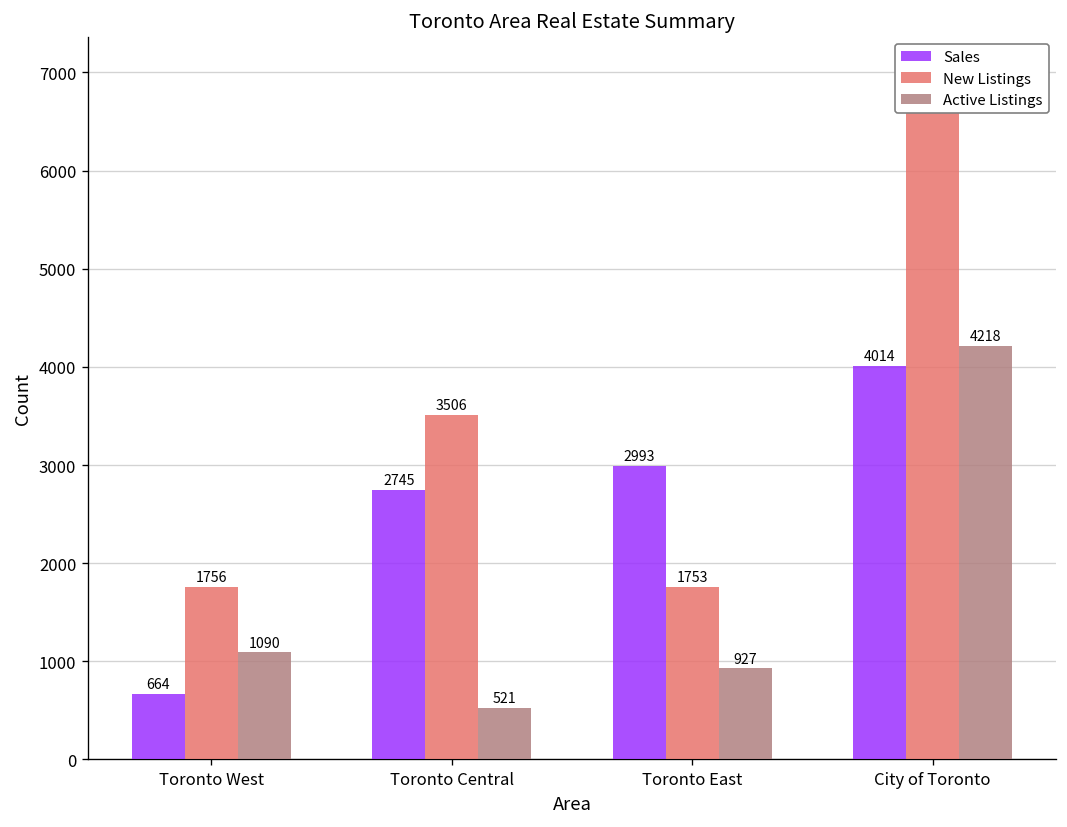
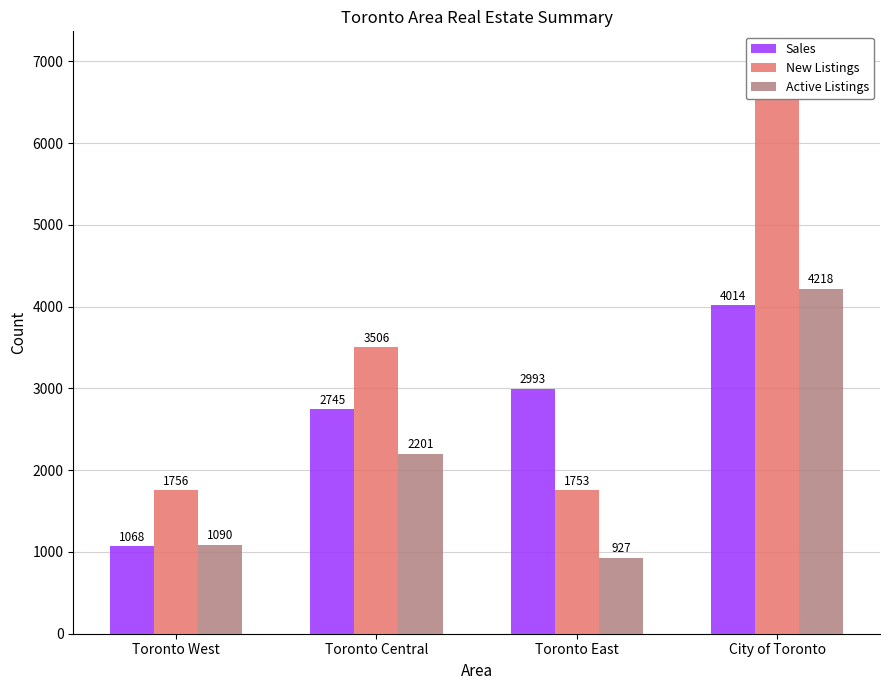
Sales, Toronto West: 664 -> 1068
Active Listings, Toronto Central: 521 -> 2201
